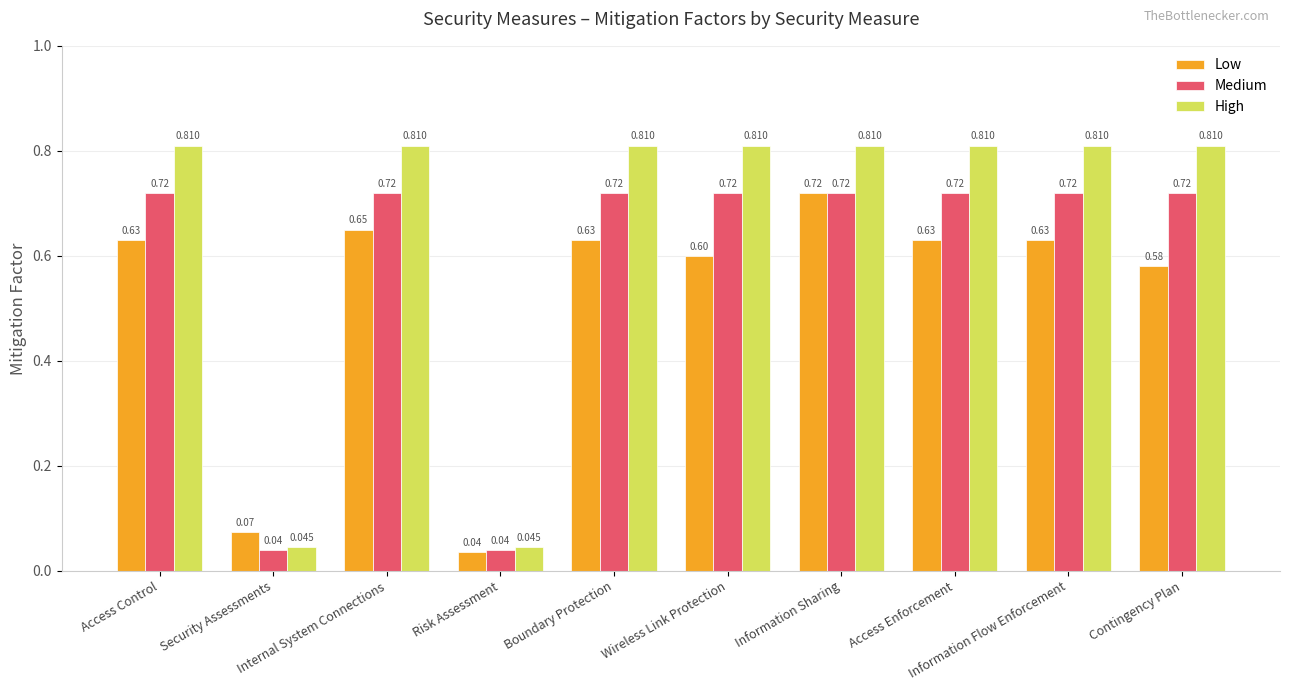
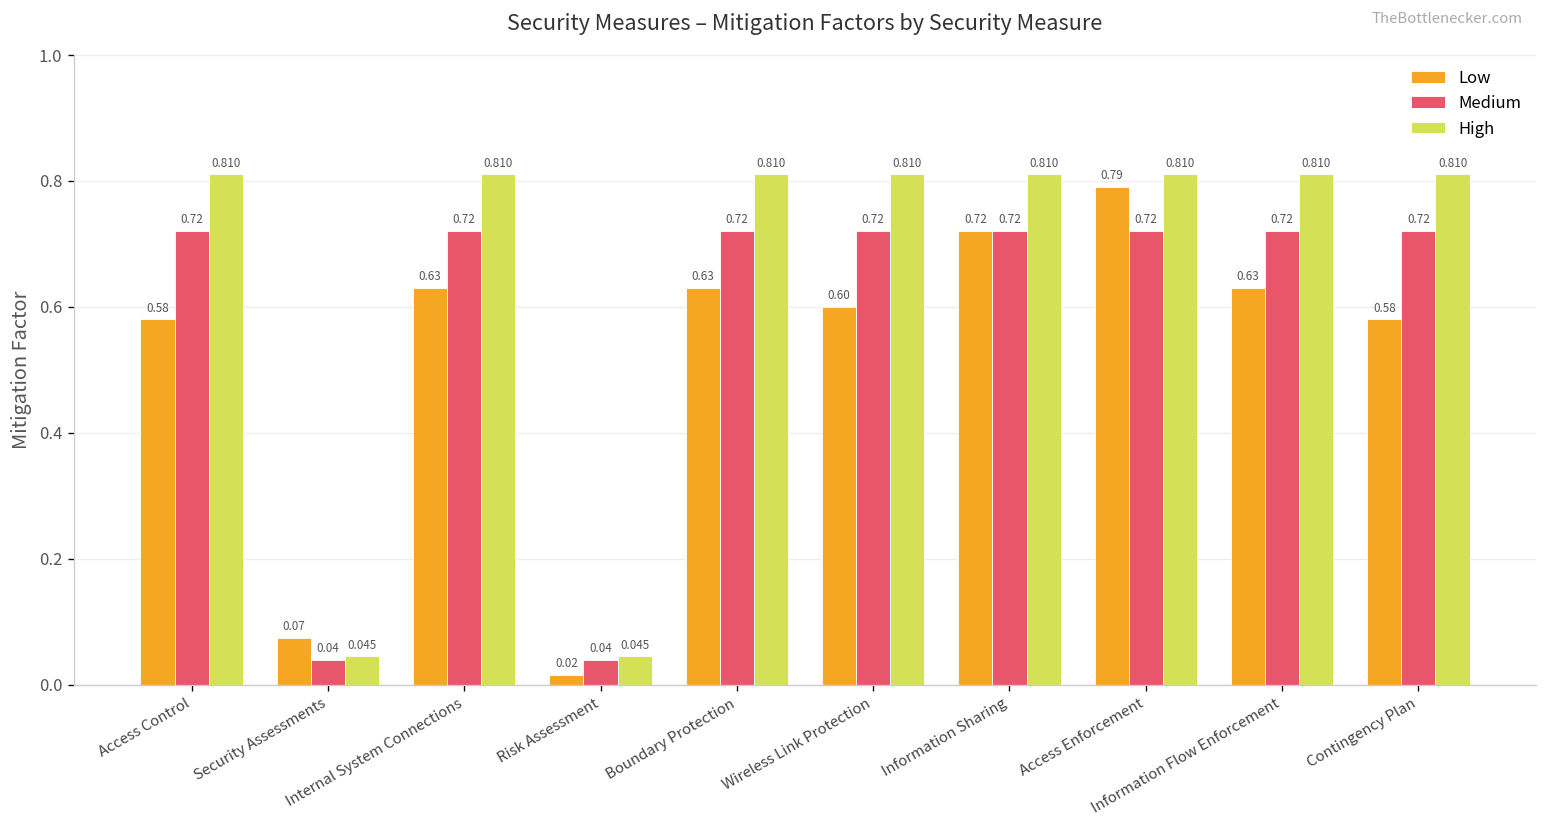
Low, Access Control: 0.63 -> 0.58
Low, Internal System Connections: 0.65 -> 0.63
Low, Risk Assessment: 0.04 -> 0.02
Low, Access Enforcement: 0.63 -> 0.79
